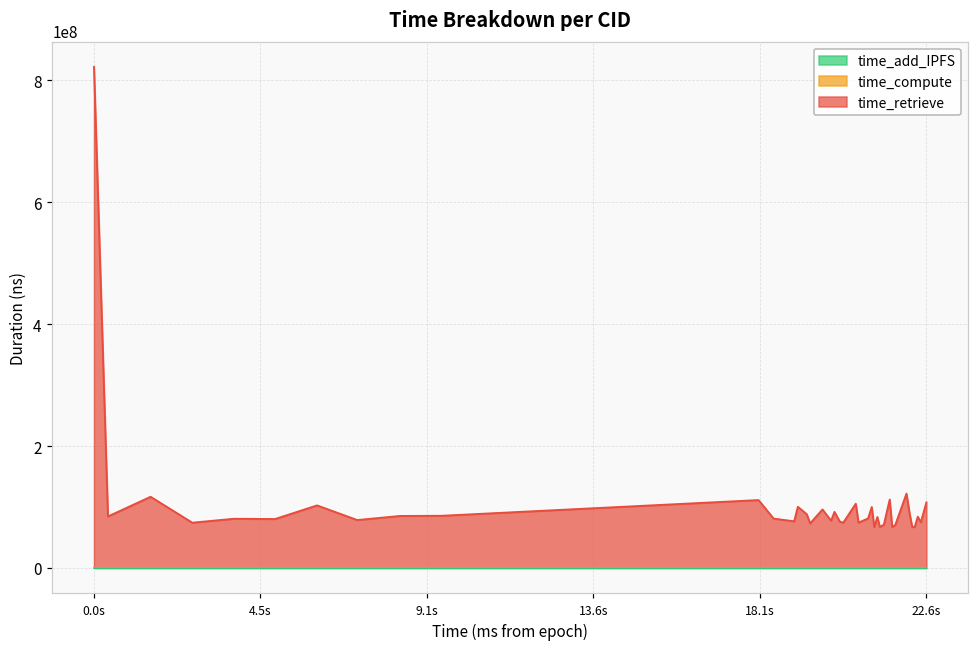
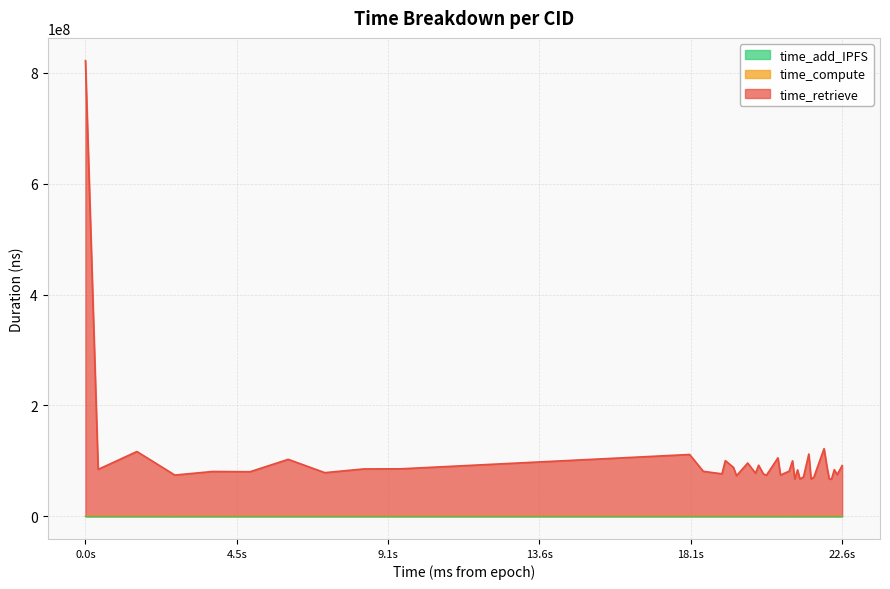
time_retrieve, 22.6s: 110000000 -> 90000000
